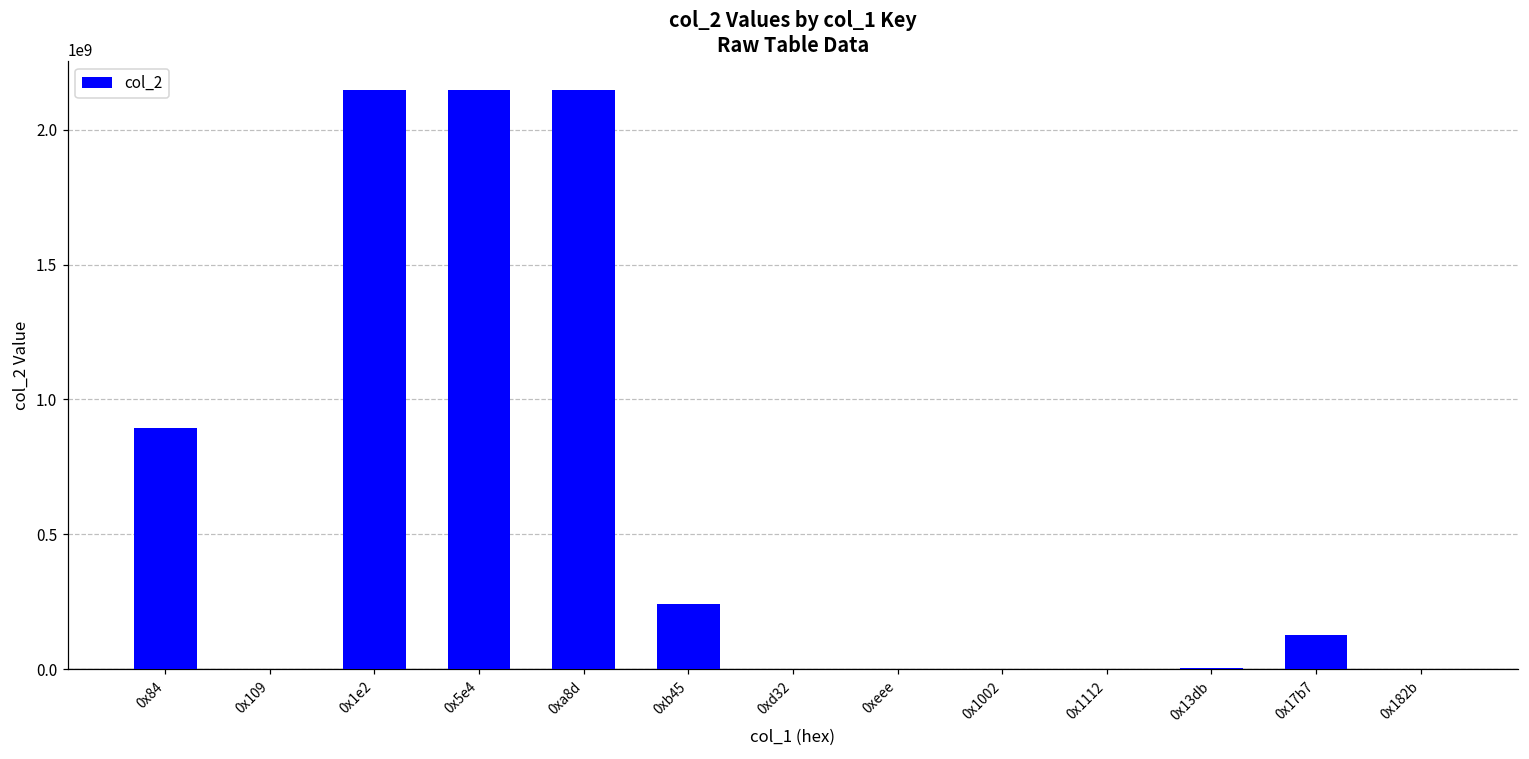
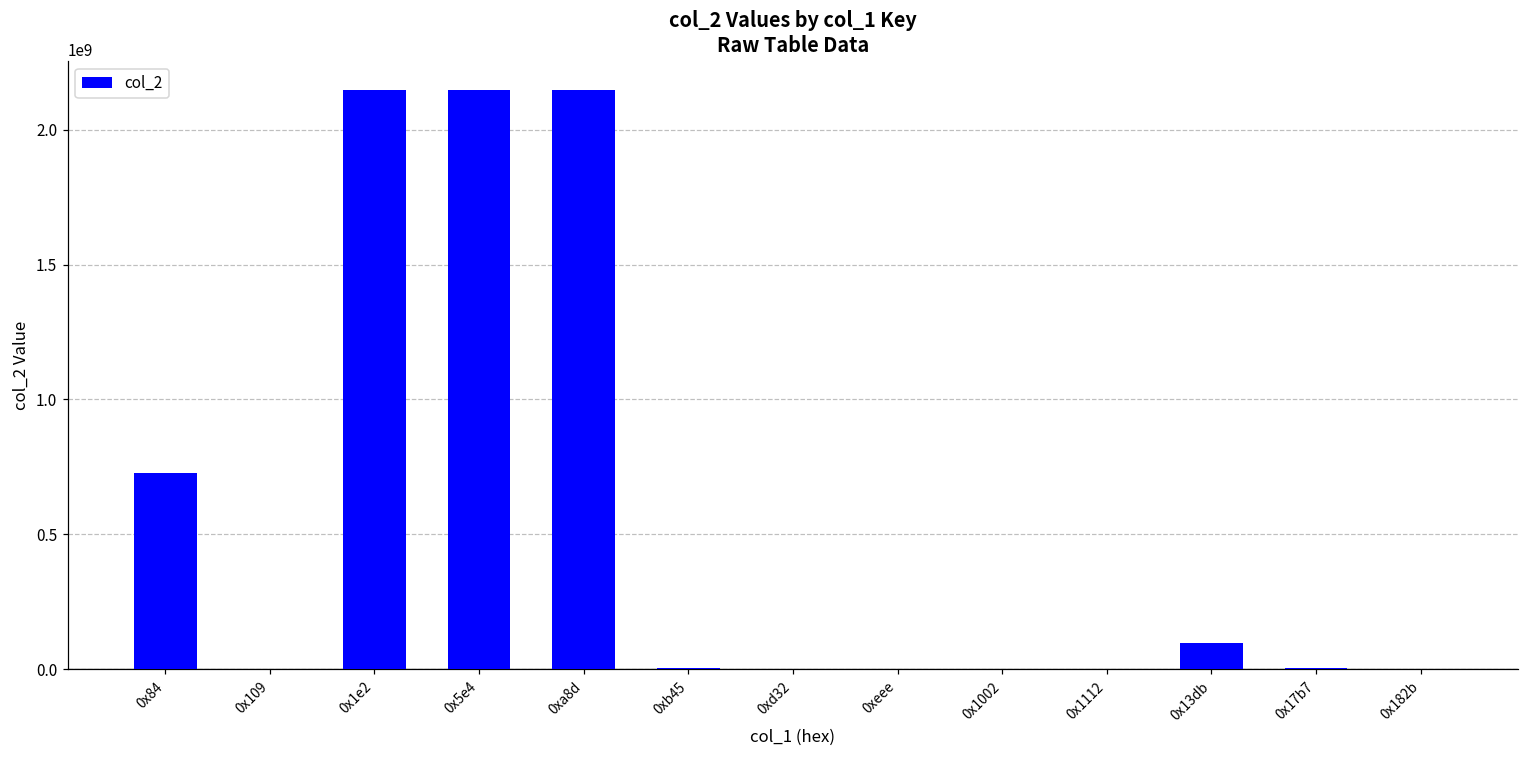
0x84: 890000000 -> 730000000
0xb45: 240000000 -> 0
0x13db: 0 -> 100000000
0x17b7: 130000000 -> 0
